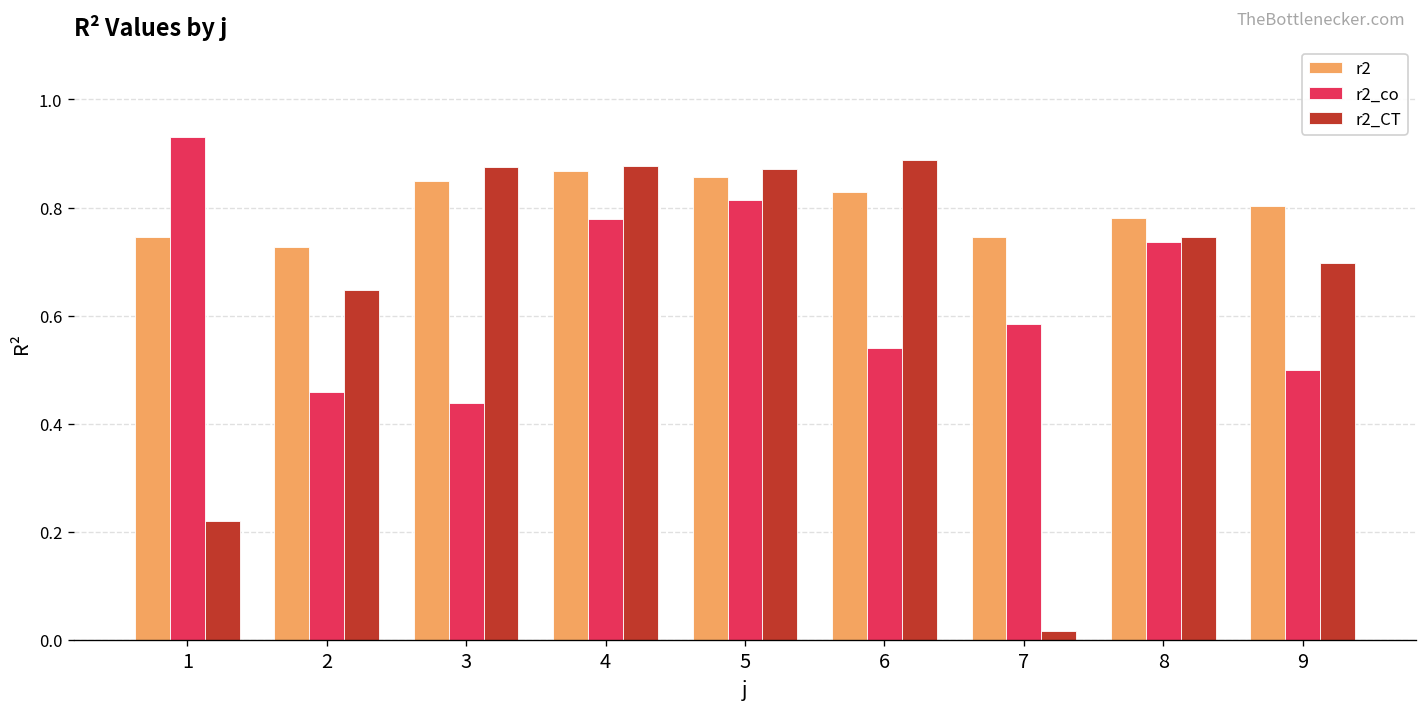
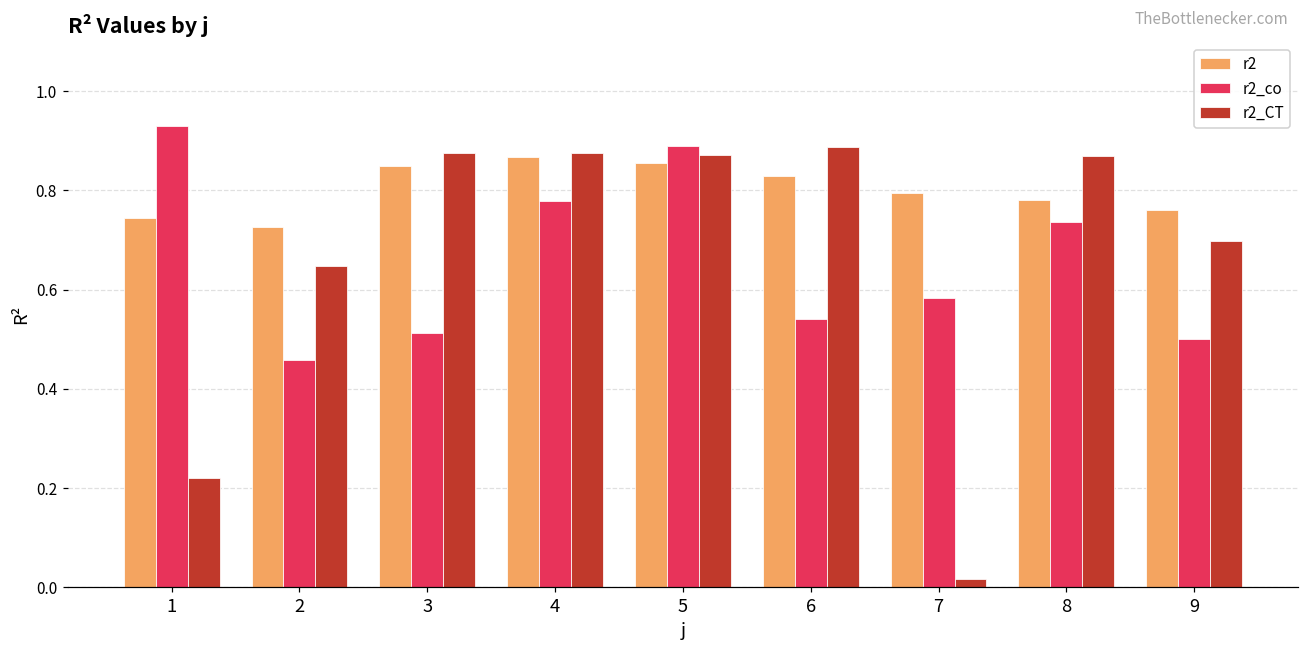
r2_co, 3: 0.44 -> 0.51
r2_co, 5: 0.81 -> 0.89
r2, 7: 0.75 -> 0.80
r2_CT, 8: 0.75 -> 0.87
r2, 9: 0.80 -> 0.76
